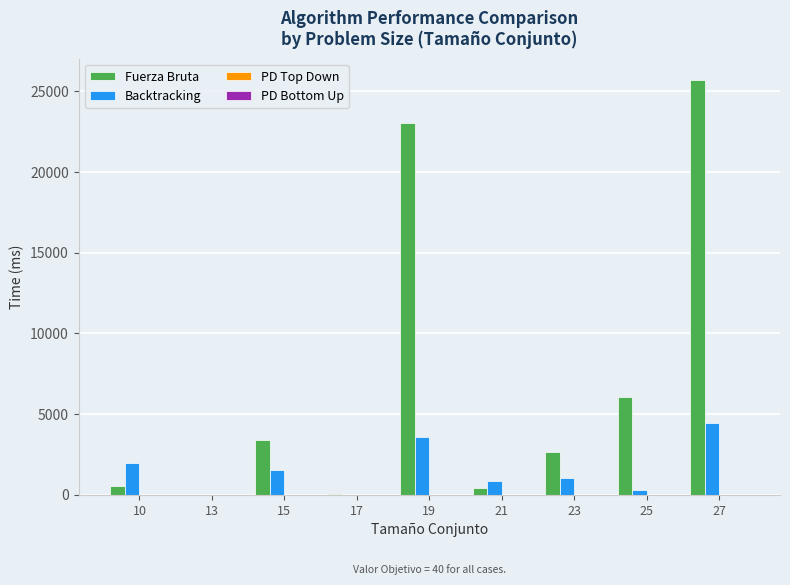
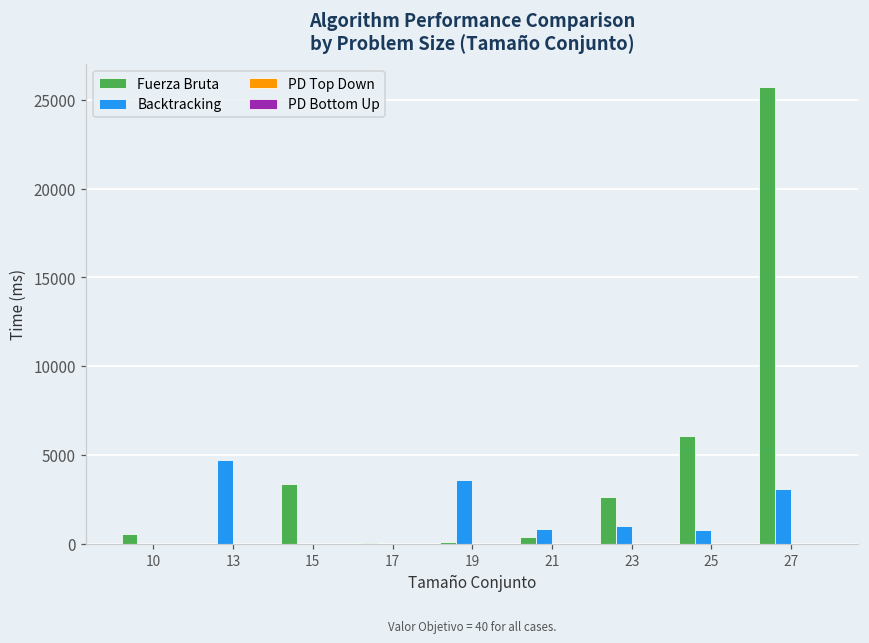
Backtracking, 10: 1900 -> 0
Backtracking, 13: 0 -> 4700
Backtracking, 15: 1500 -> 0
Fuerza Bruta, 19: 23000 -> 100
Backtracking, 25: 300 -> 800
Backtracking, 27: 4500 -> 3100
